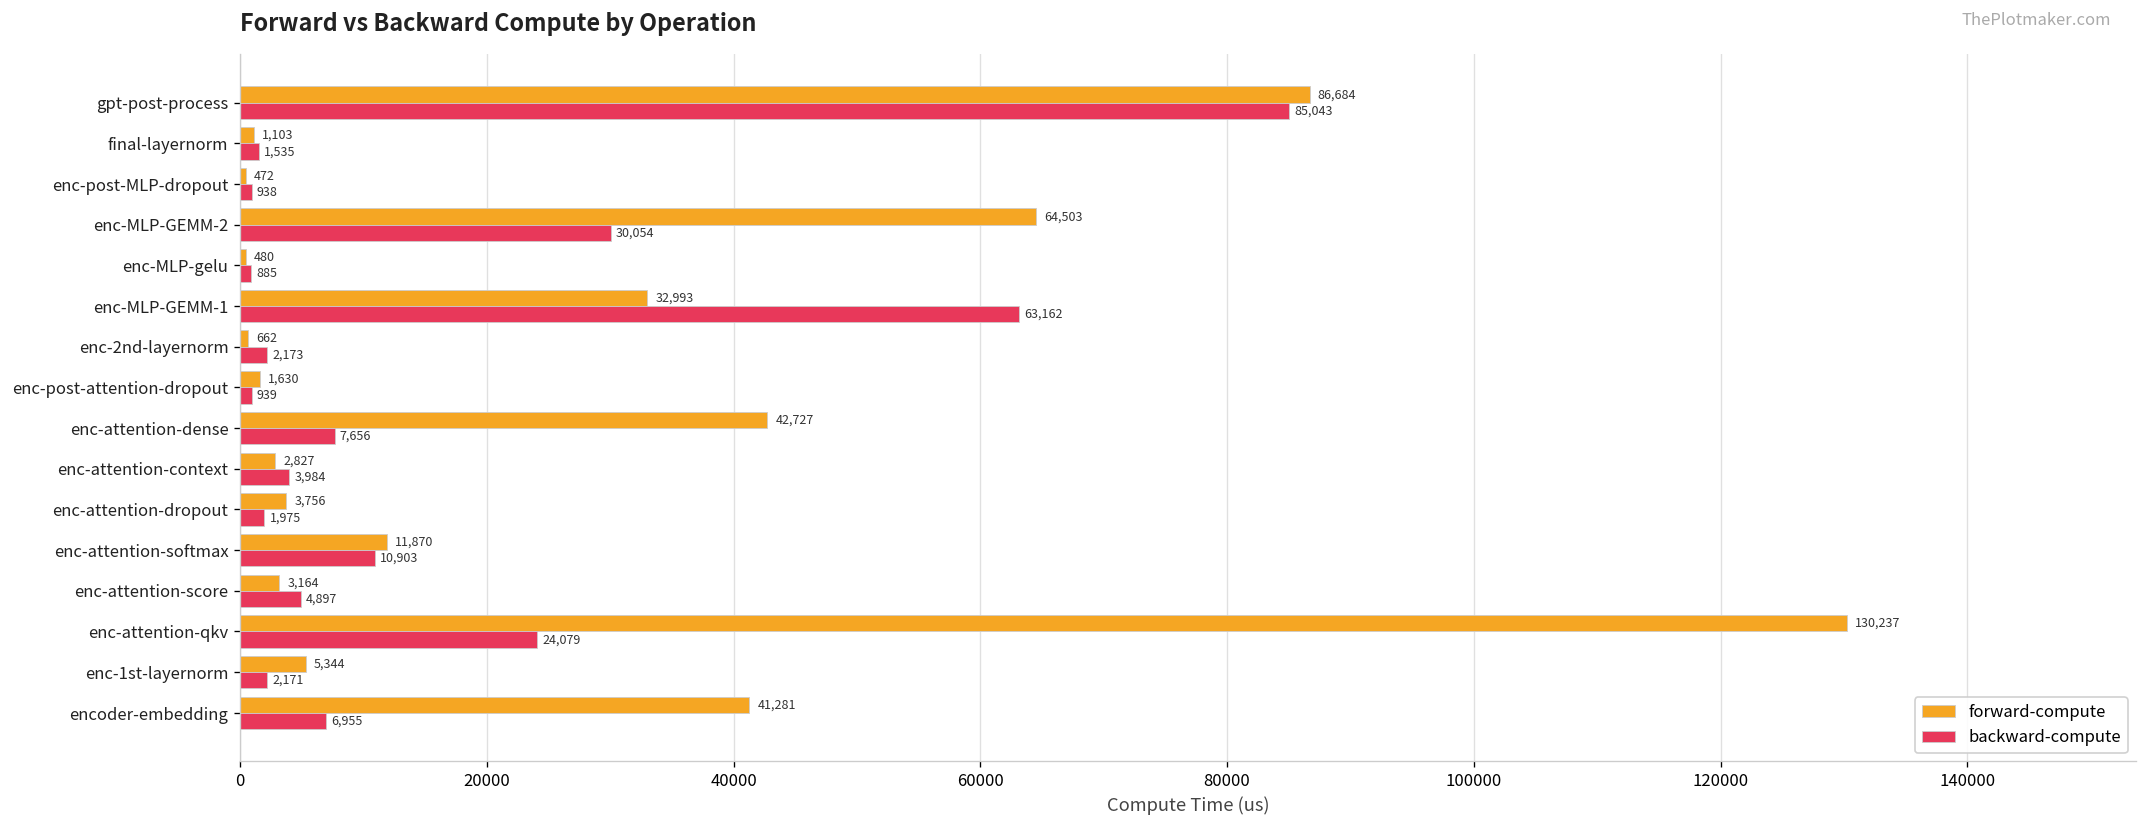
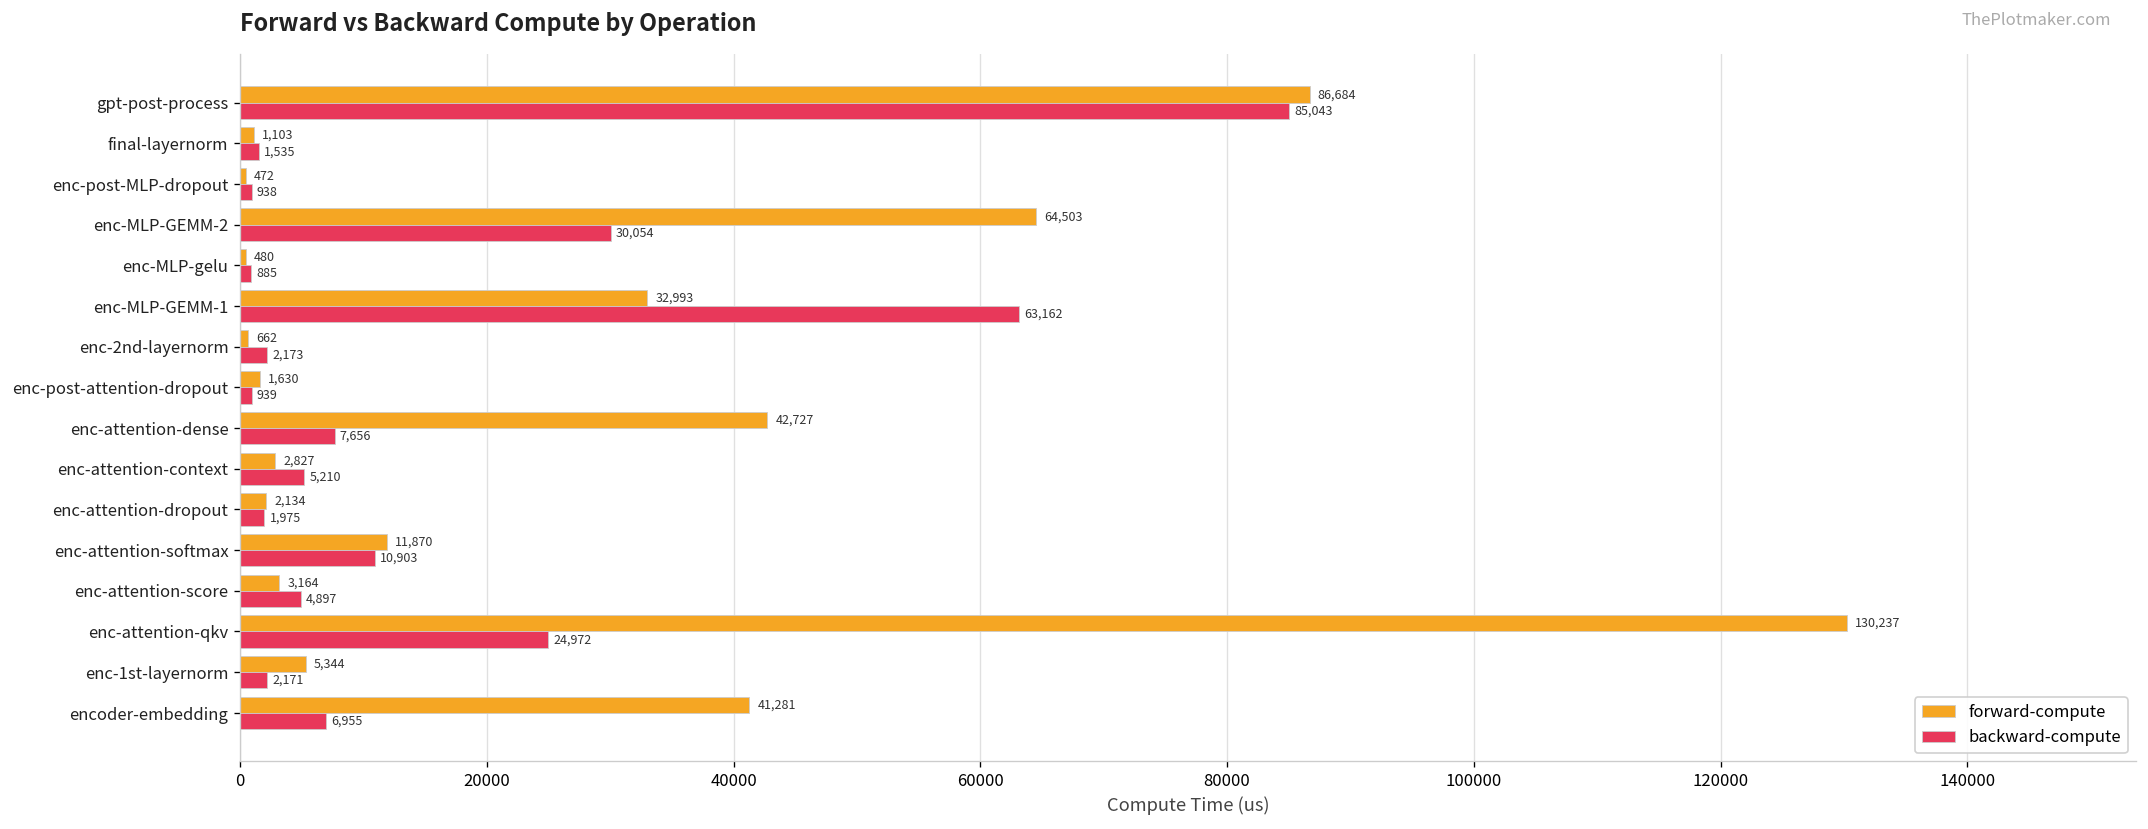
backward-compute, enc-attention-context: 3,984 -> 5,210
forward-compute, enc-attention-dropout: 3,756 -> 2,134
backward-compute, enc-attention-qkv: 24,079 -> 24,972
